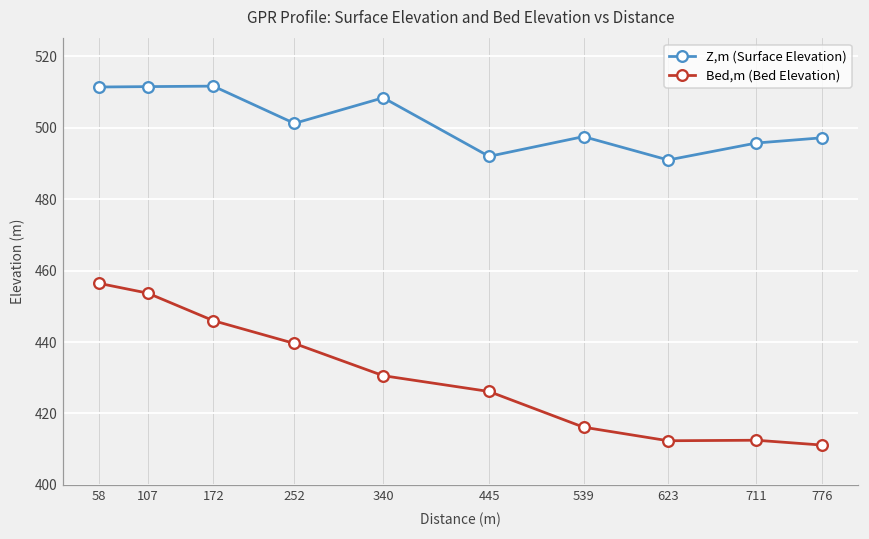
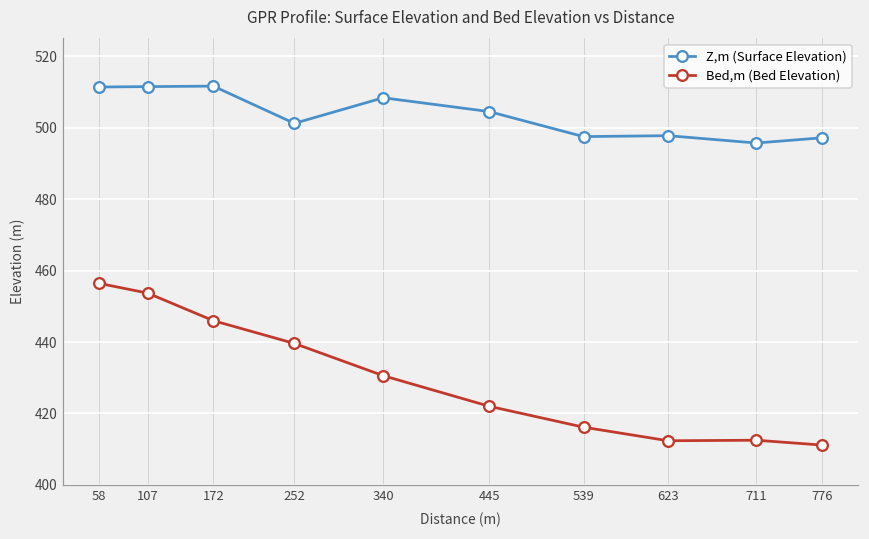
Z,m (Surface Elevation), 445: 492 -> 505
Bed,m (Bed Elevation), 445: 426 -> 422
Z,m (Surface Elevation), 623: 491 -> 498
